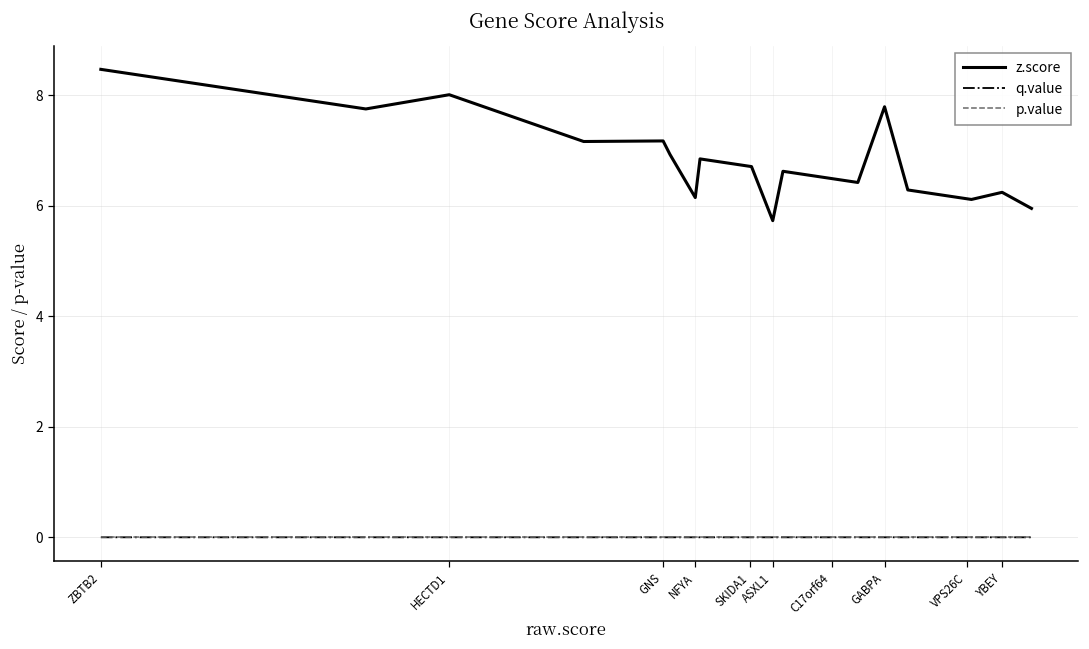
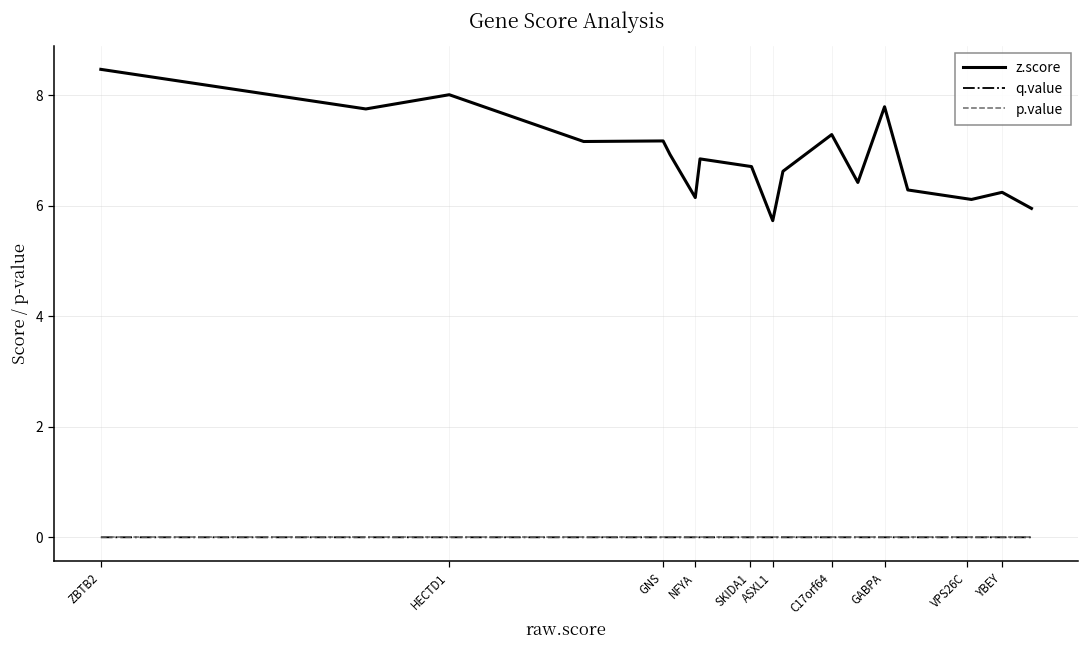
z.score, C17orf64: 6.5 -> 7.3
